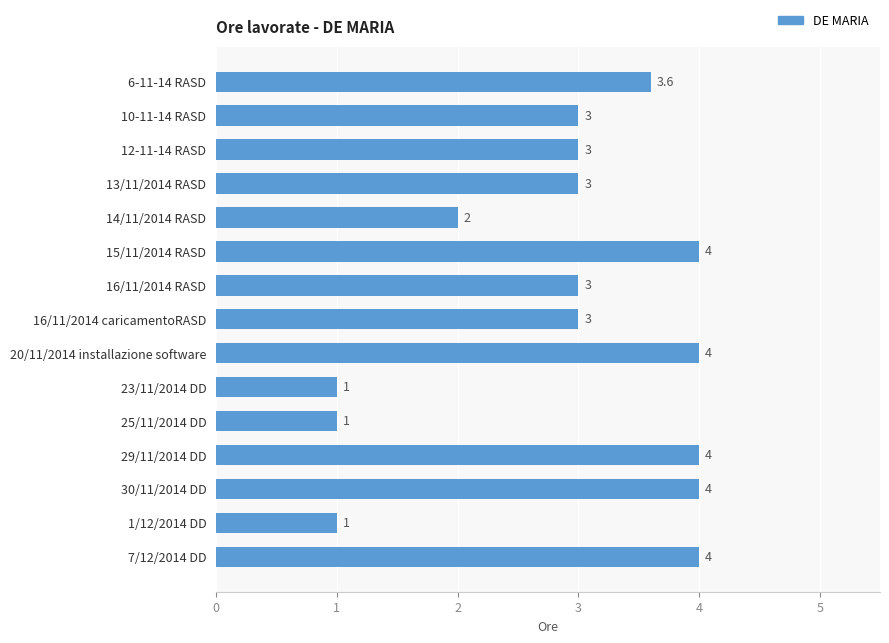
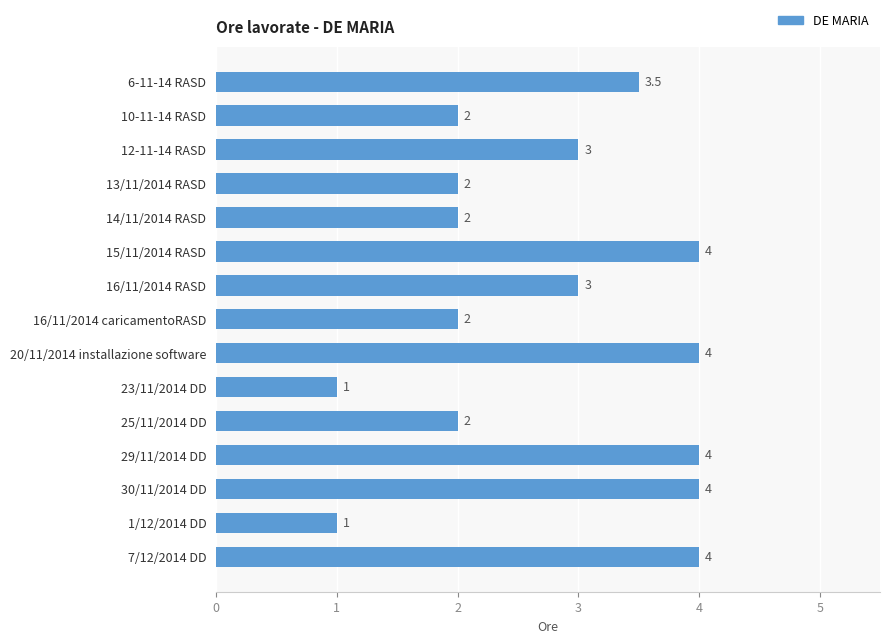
6-11-14 RASD: 3.6 -> 3.5
10-11-14 RASD: 3 -> 2
13/11/2014 RASD: 3 -> 2
16/11/2014 caricamentoRASD: 3 -> 2
25/11/2014 DD: 1 -> 2
